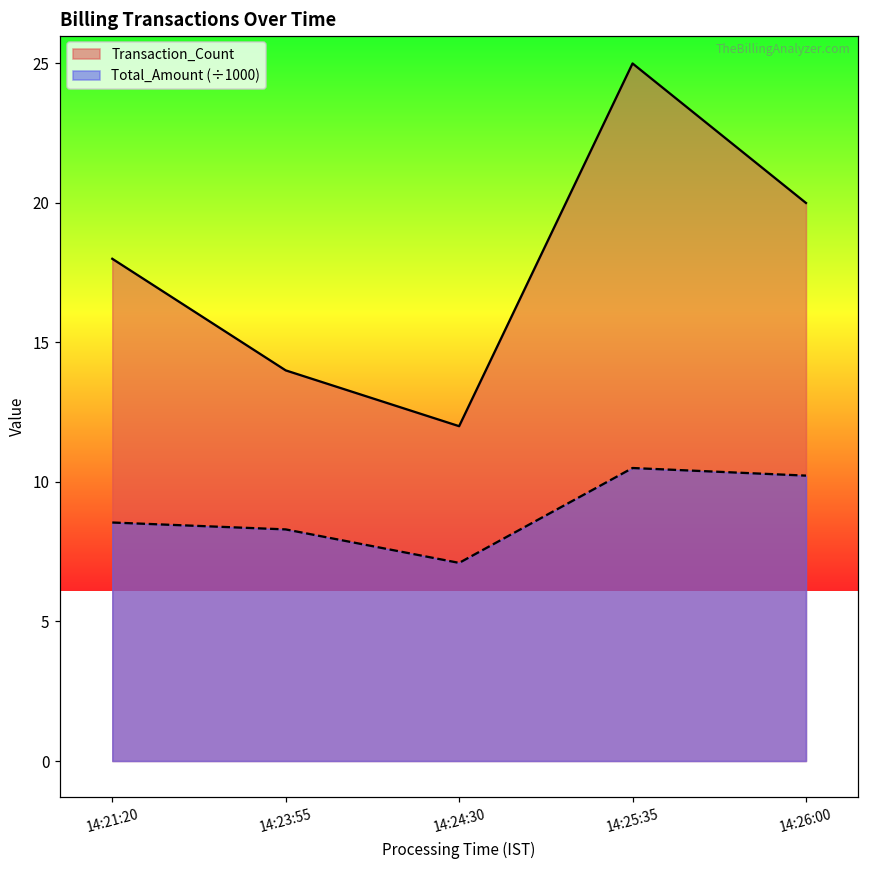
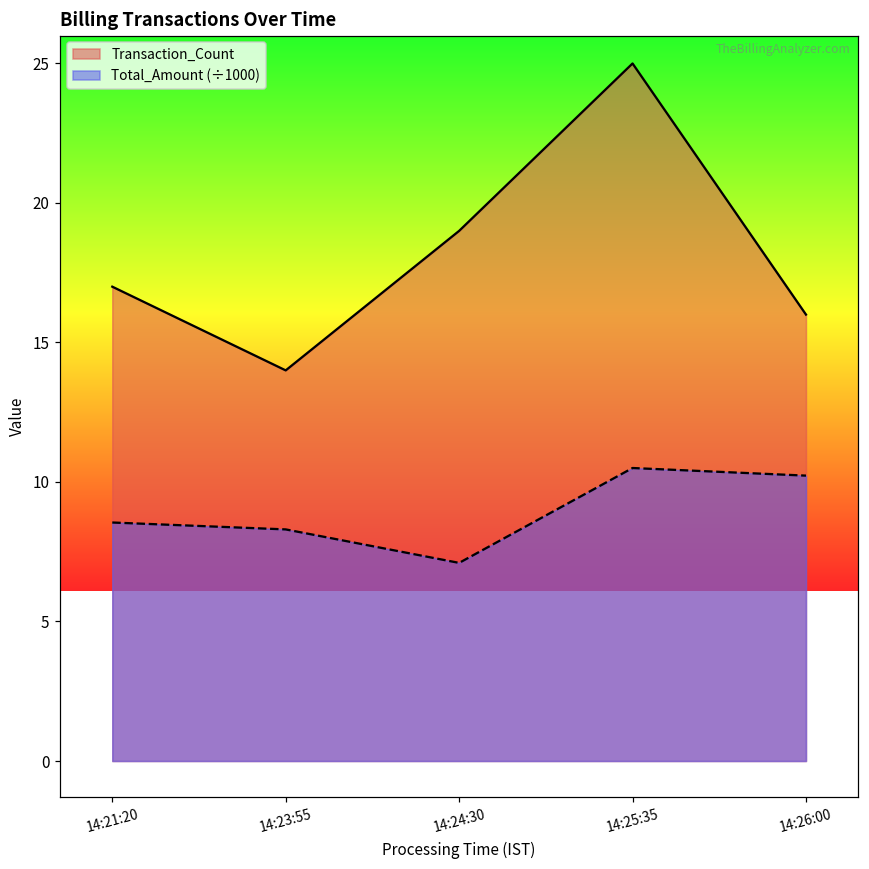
Transaction_Count, 14:21:20: 18 -> 17
Transaction_Count, 14:24:30: 12 -> 19
Transaction_Count, 14:26:00: 20 -> 16
